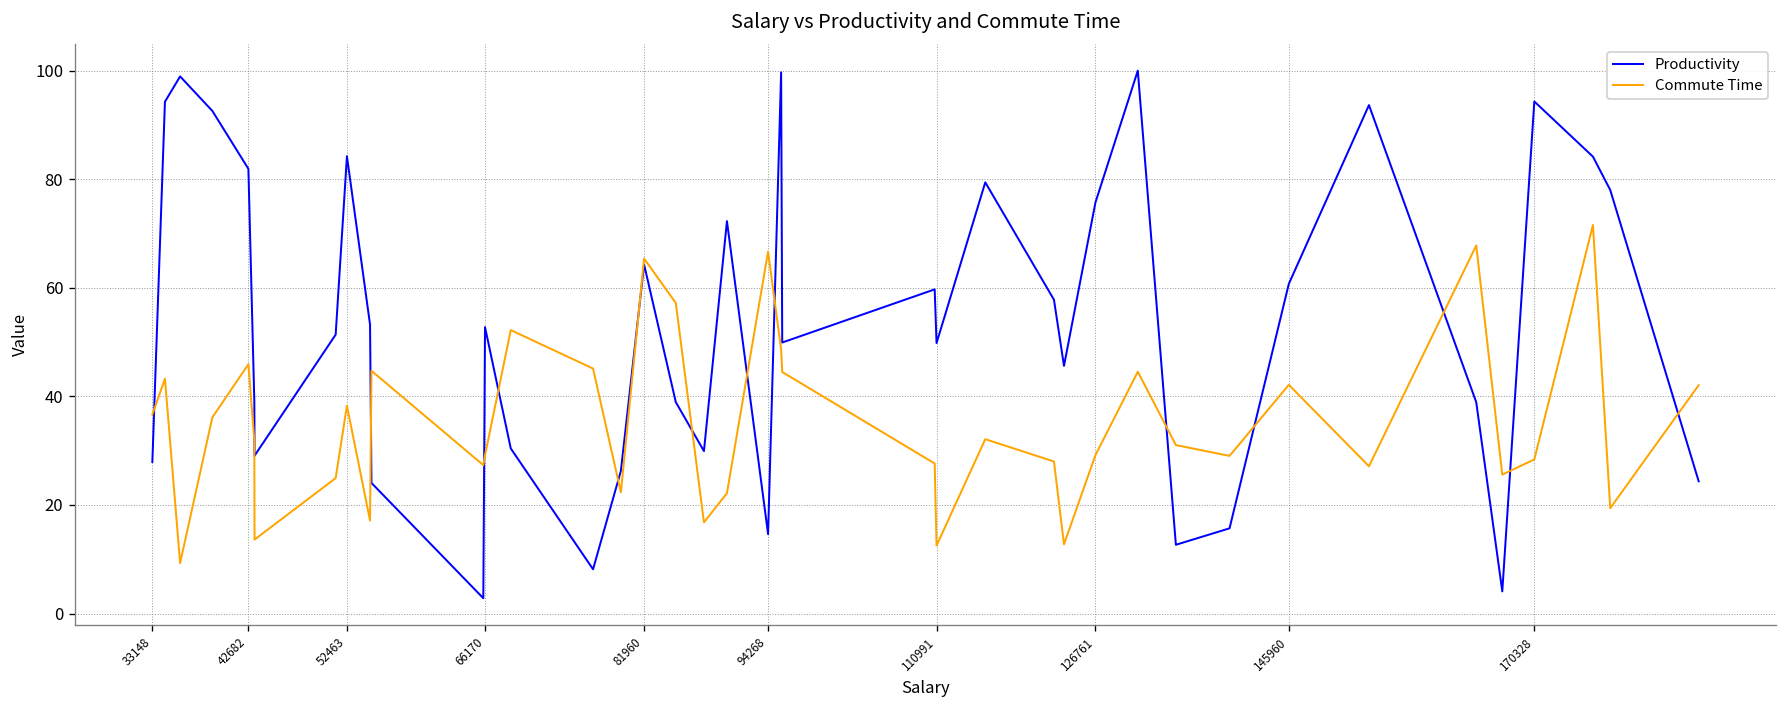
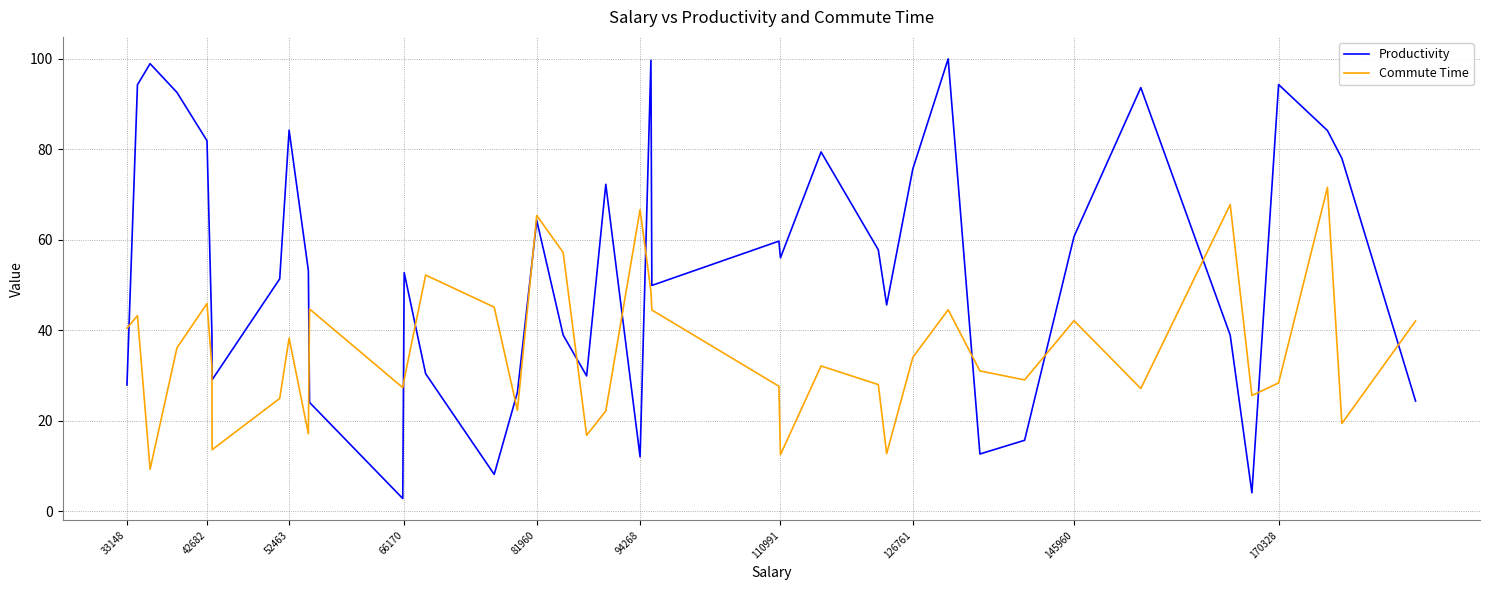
Commute Time, 33148: 37 -> 40
Productivity, 94268: 15 -> 12
Productivity, 110991: 50 -> 56
Commute Time, 126761: 29 -> 34
